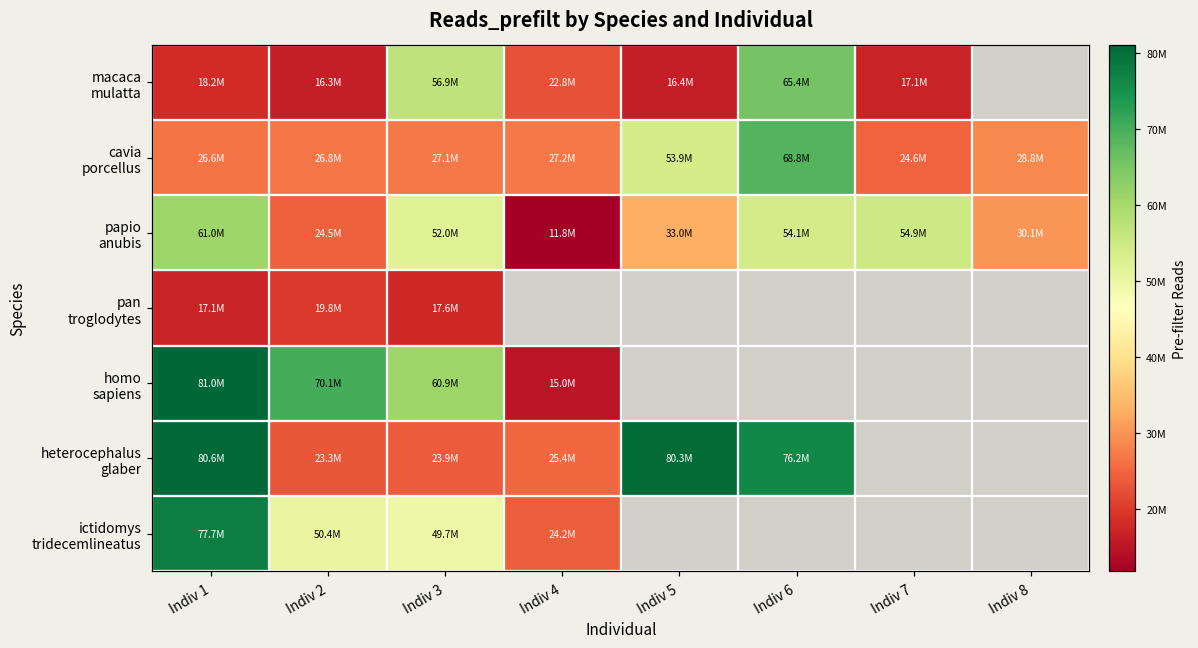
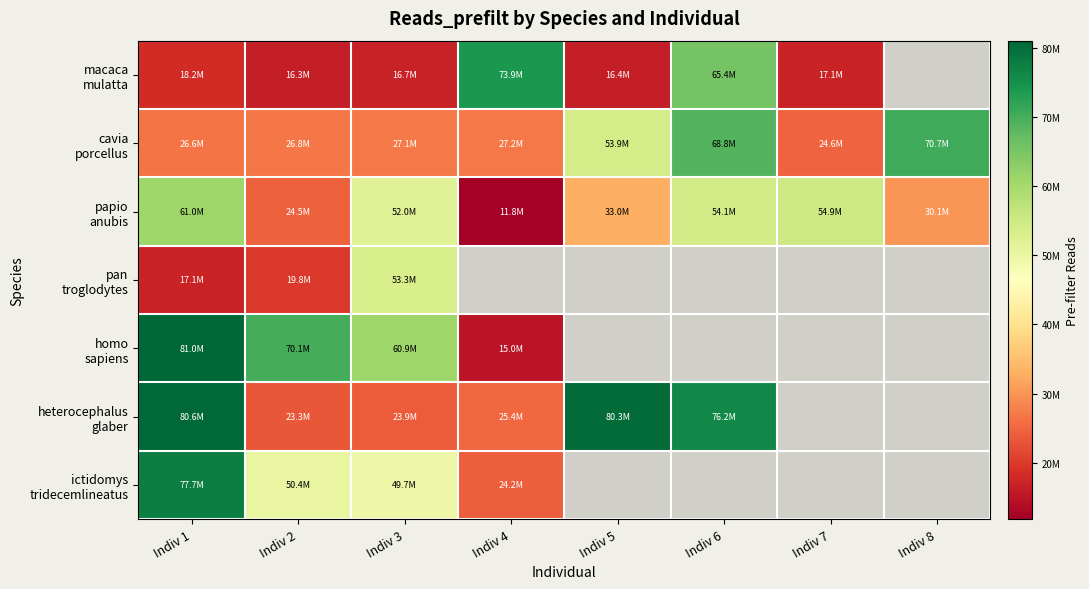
macaca mulatta, Indiv 3: 56.9M -> 16.7M
macaca mulatta, Indiv 4: 22.8M -> 73.9M
cavia porcellus, Indiv 8: 28.8M -> 70.7M
pan troglodytes, Indiv 3: 17.6M -> 53.3M
